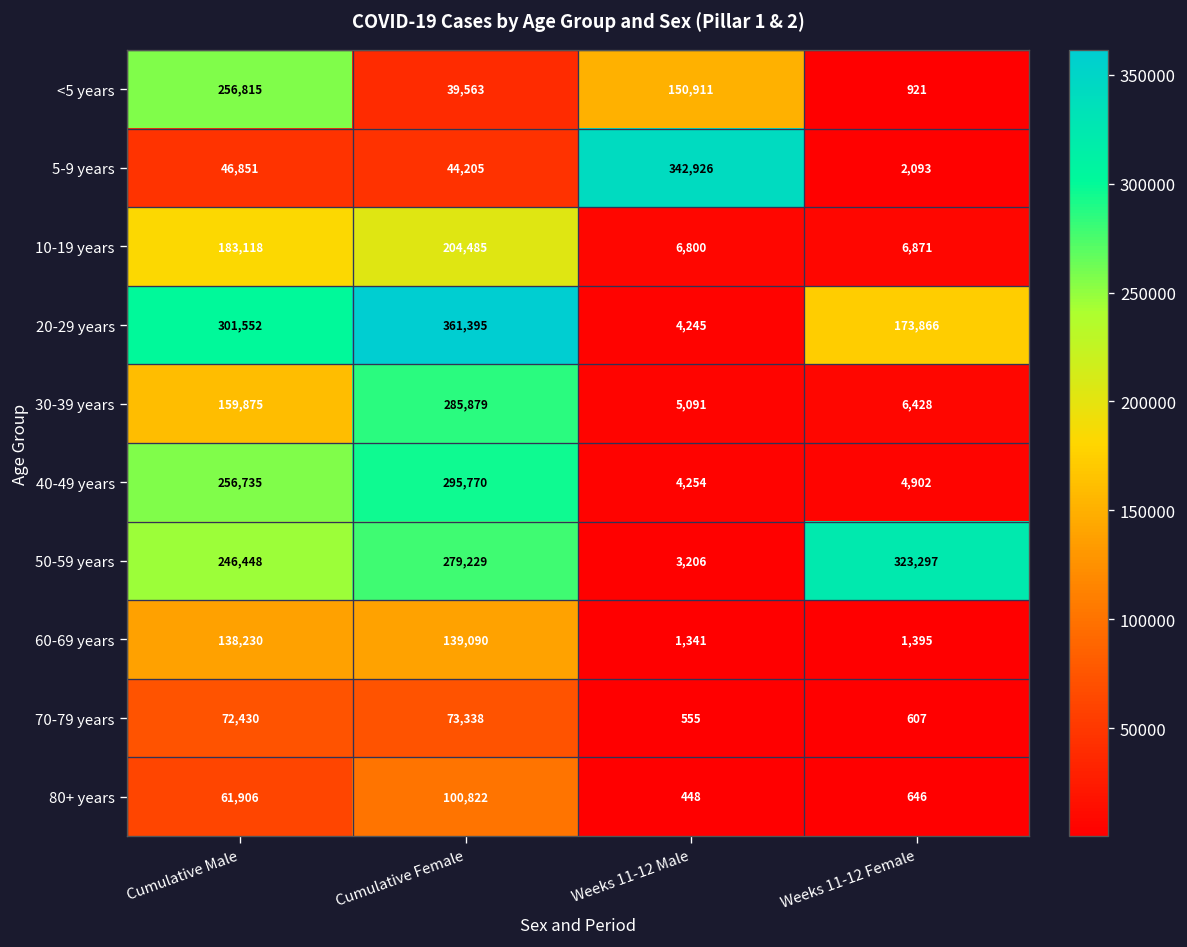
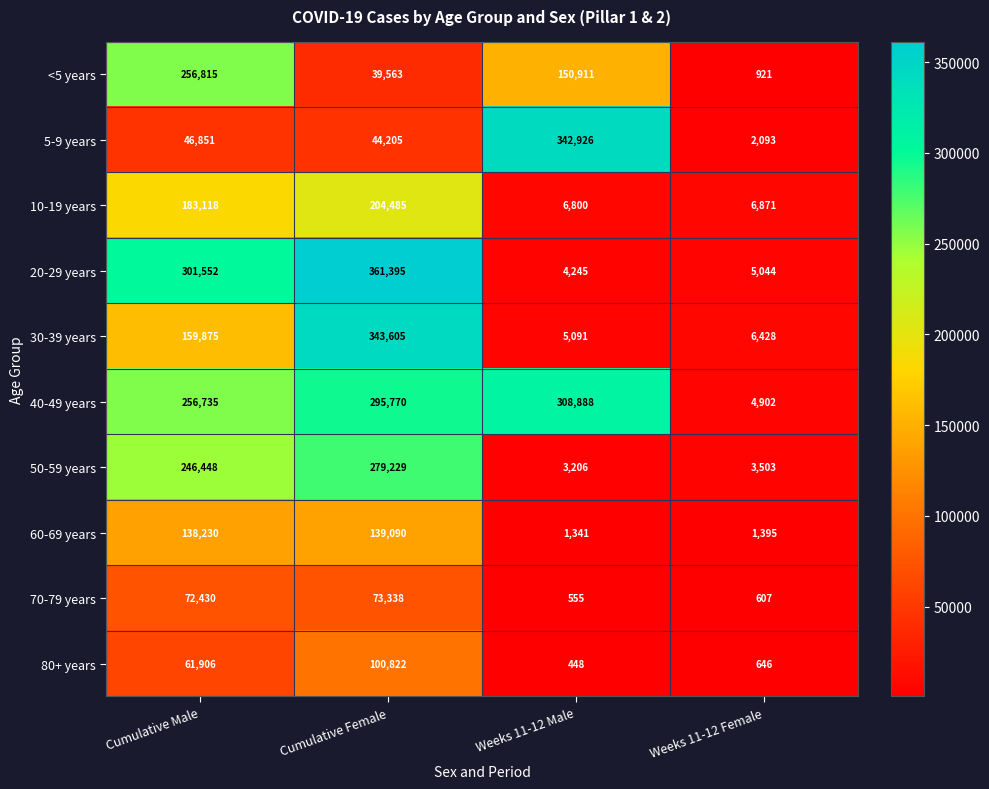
20-29 years, Weeks 11-12 Female: 173,866 -> 5,044
30-39 years, Cumulative Female: 285,879 -> 343,605
40-49 years, Weeks 11-12 Male: 4,254 -> 308,888
50-59 years, Weeks 11-12 Female: 323,297 -> 3,503
